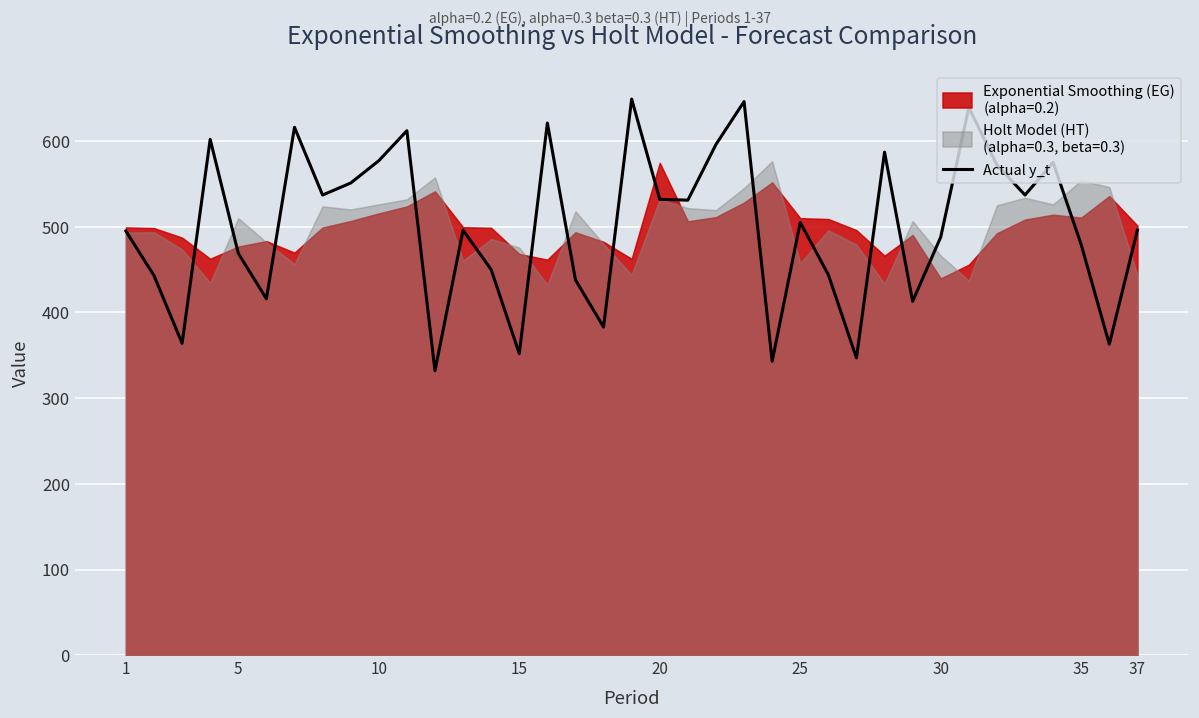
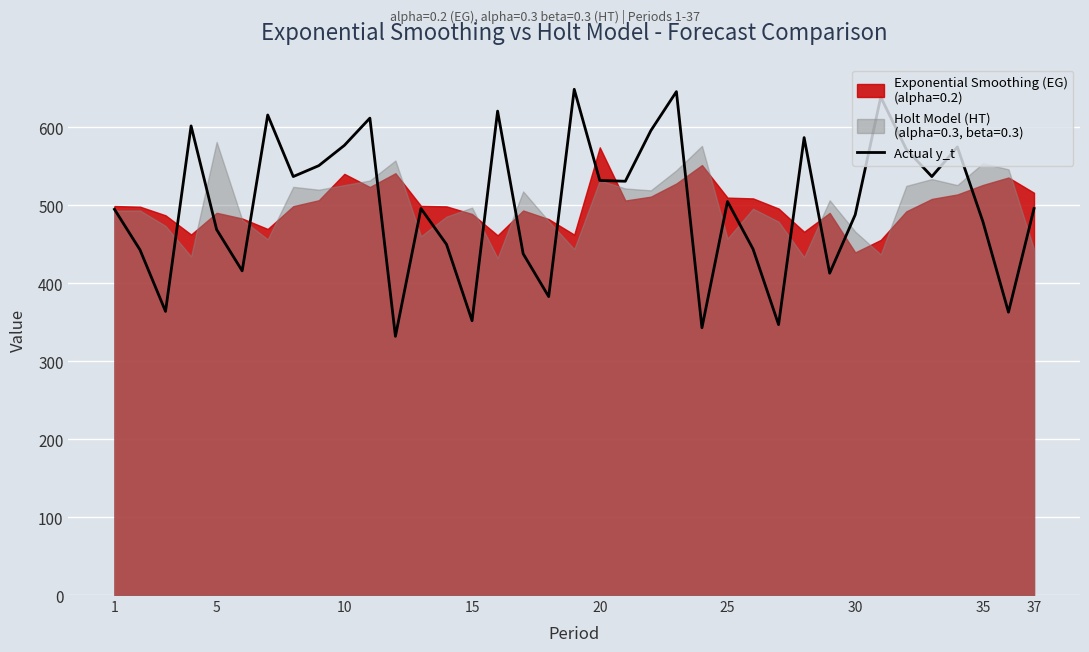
Exponential Smoothing (EG) (alpha=0.2), 5: 480 -> 490
Holt Model (HT) (alpha=0.3, beta=0.3), 5: 510 -> 580
Exponential Smoothing (EG) (alpha=0.2), 10: 520 -> 540
Exponential Smoothing (EG) (alpha=0.2), 15: 470 -> 490
Holt Model (HT) (alpha=0.3, beta=0.3), 15: 480 -> 500
Exponential Smoothing (EG) (alpha=0.2), 35: 510 -> 530
Exponential Smoothing (EG) (alpha=0.2), 37: 500 -> 520
